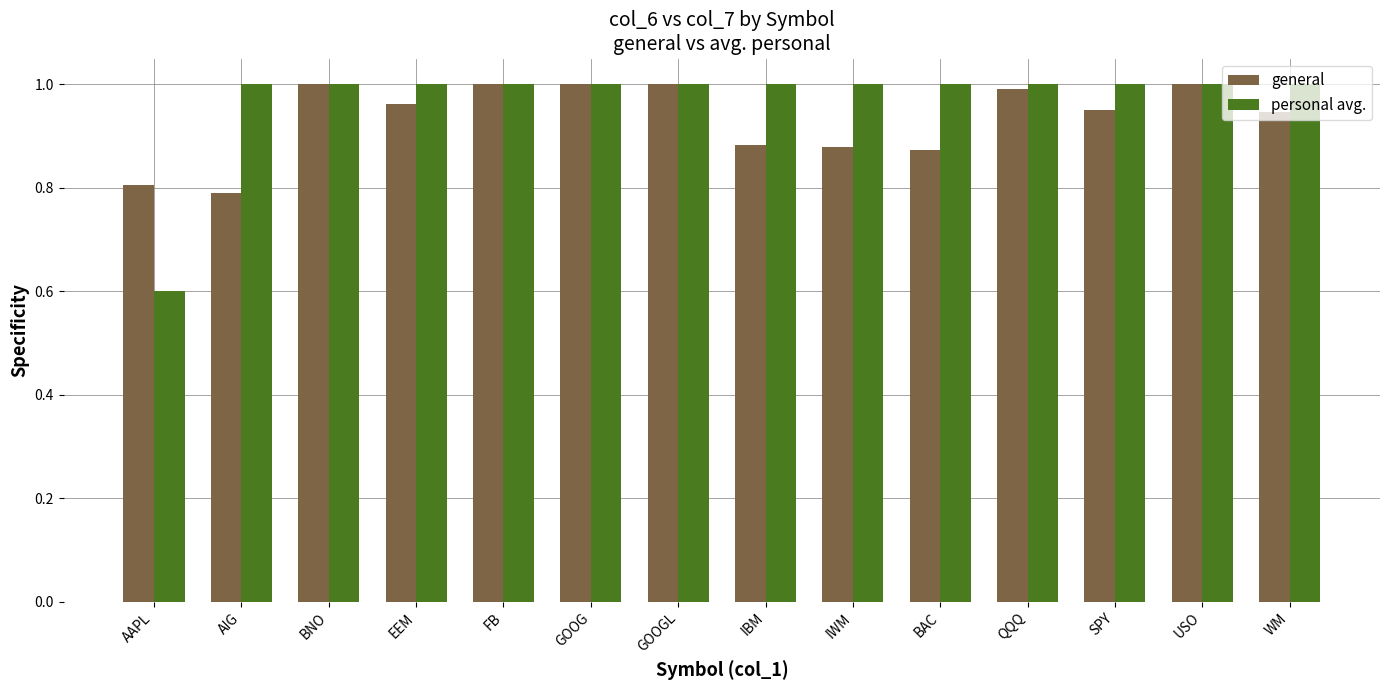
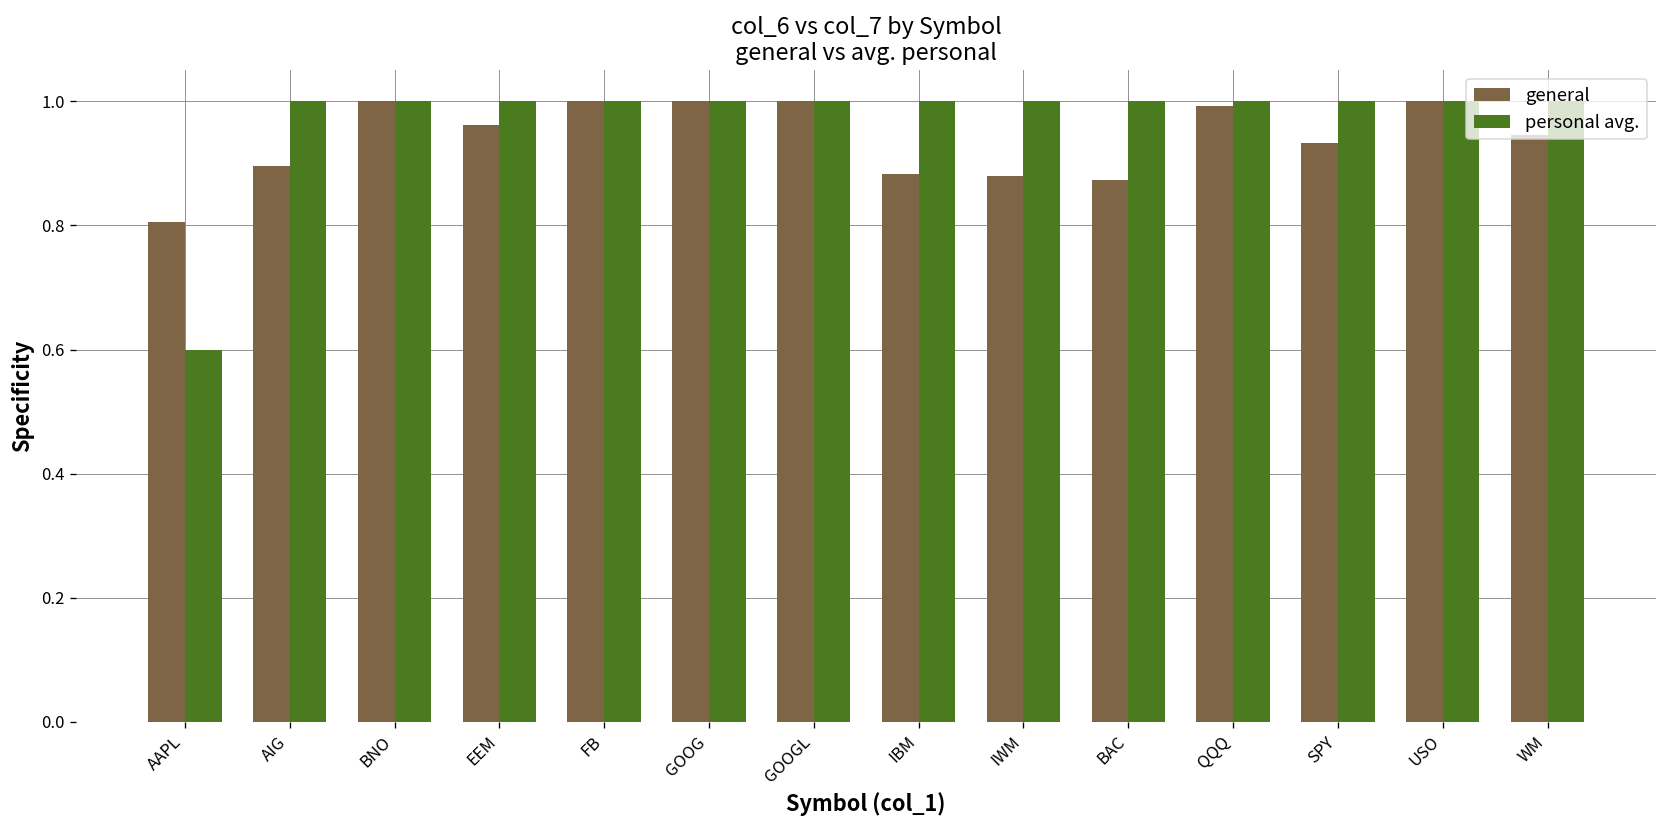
general, AIG: 0.79 -> 0.90
general, SPY: 0.95 -> 0.93
